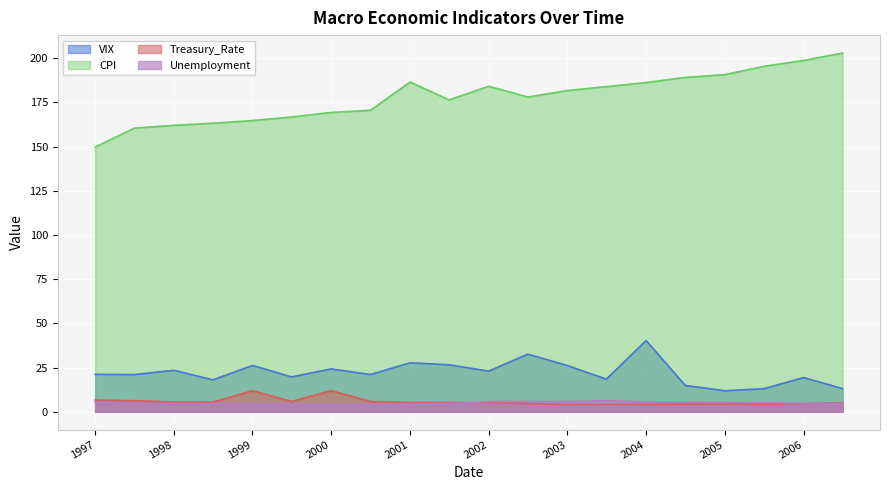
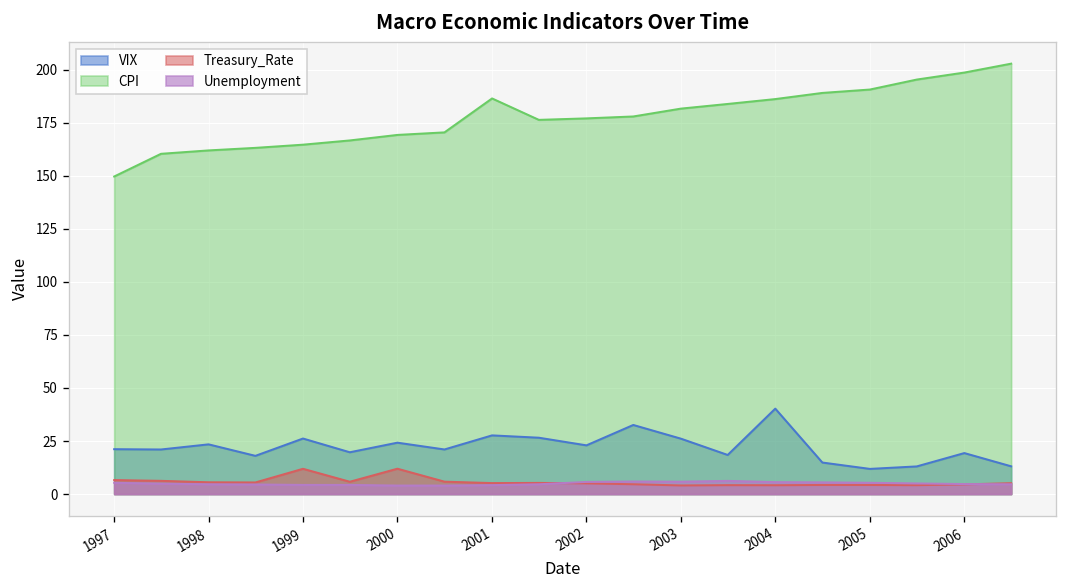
CPI, 2002: 184 -> 177
